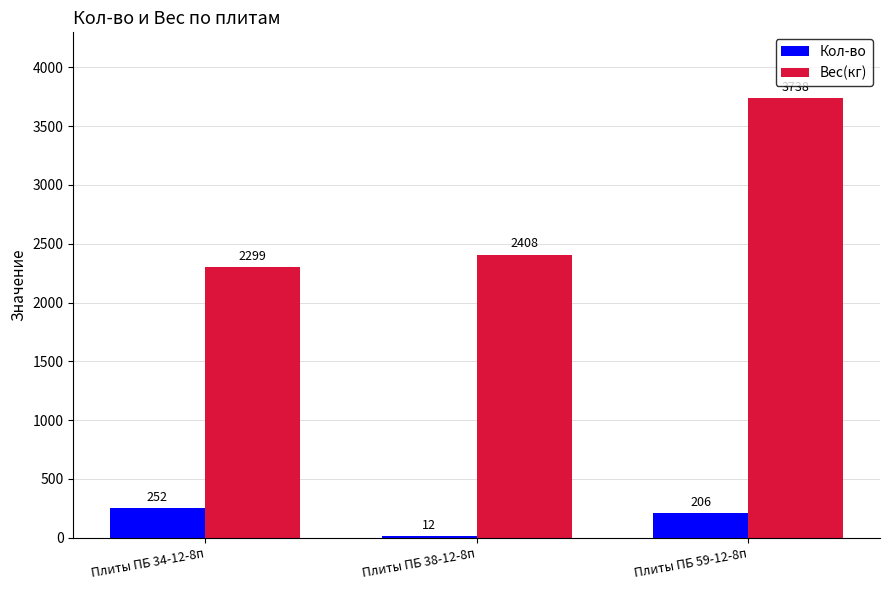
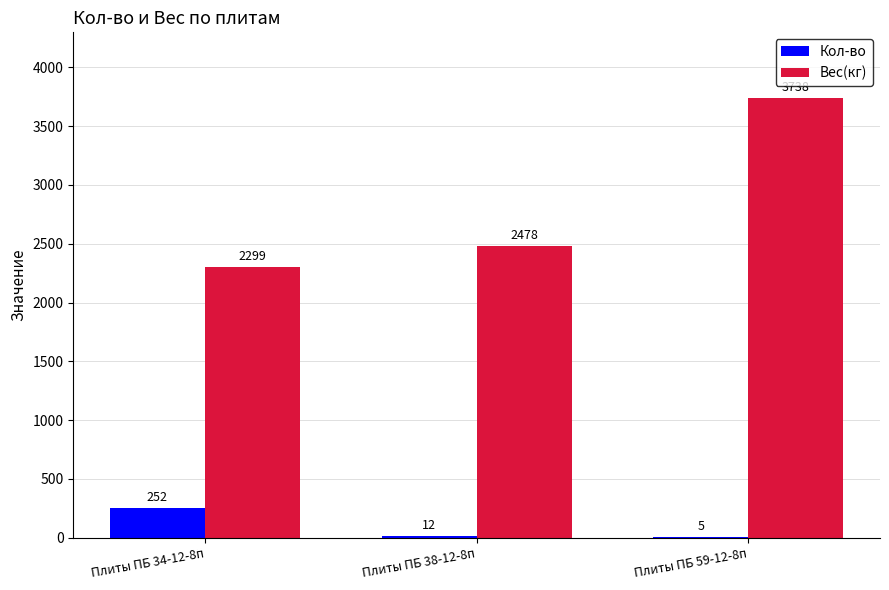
Вес(кг), Плиты ПБ 38-12-8п: 2408 -> 2478
Кол-во, Плиты ПБ 59-12-8п: 206 -> 5
